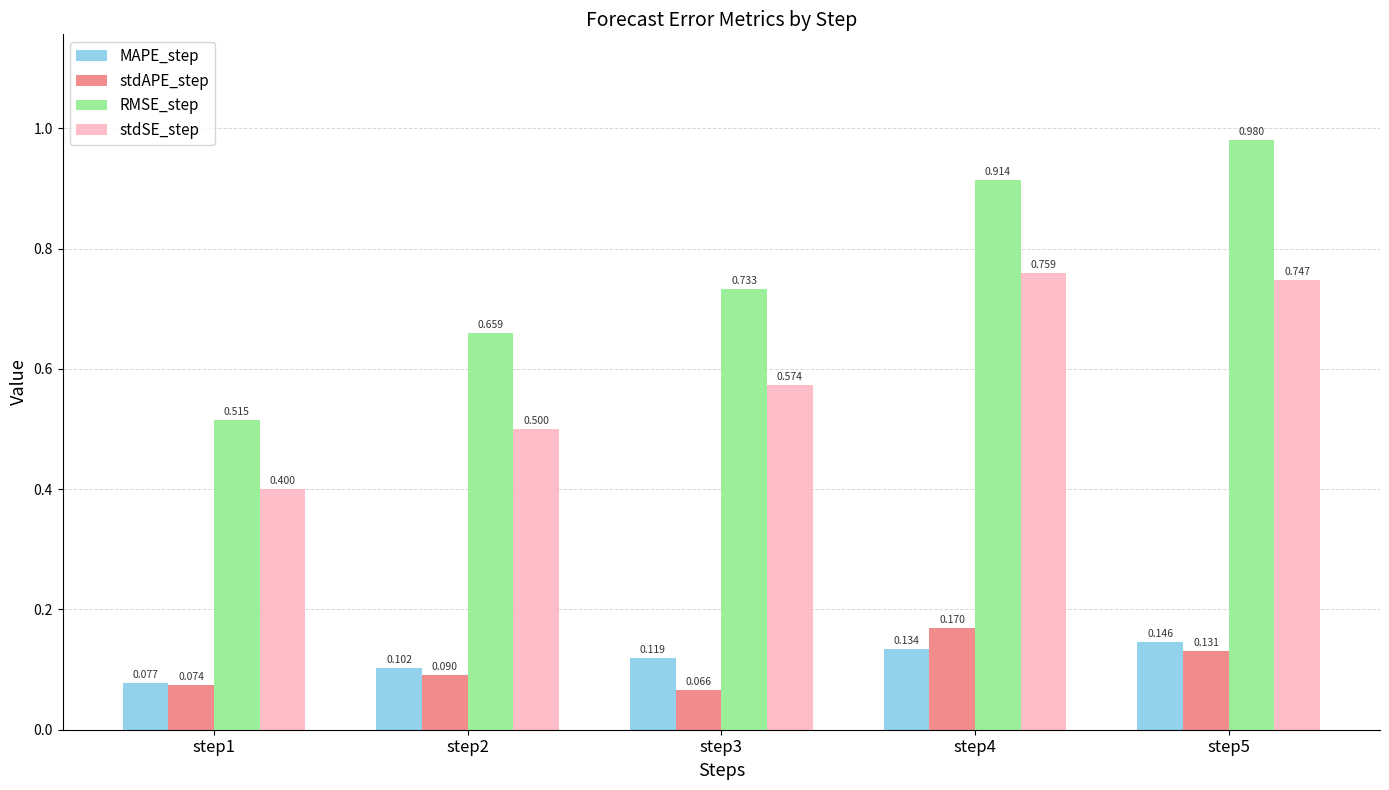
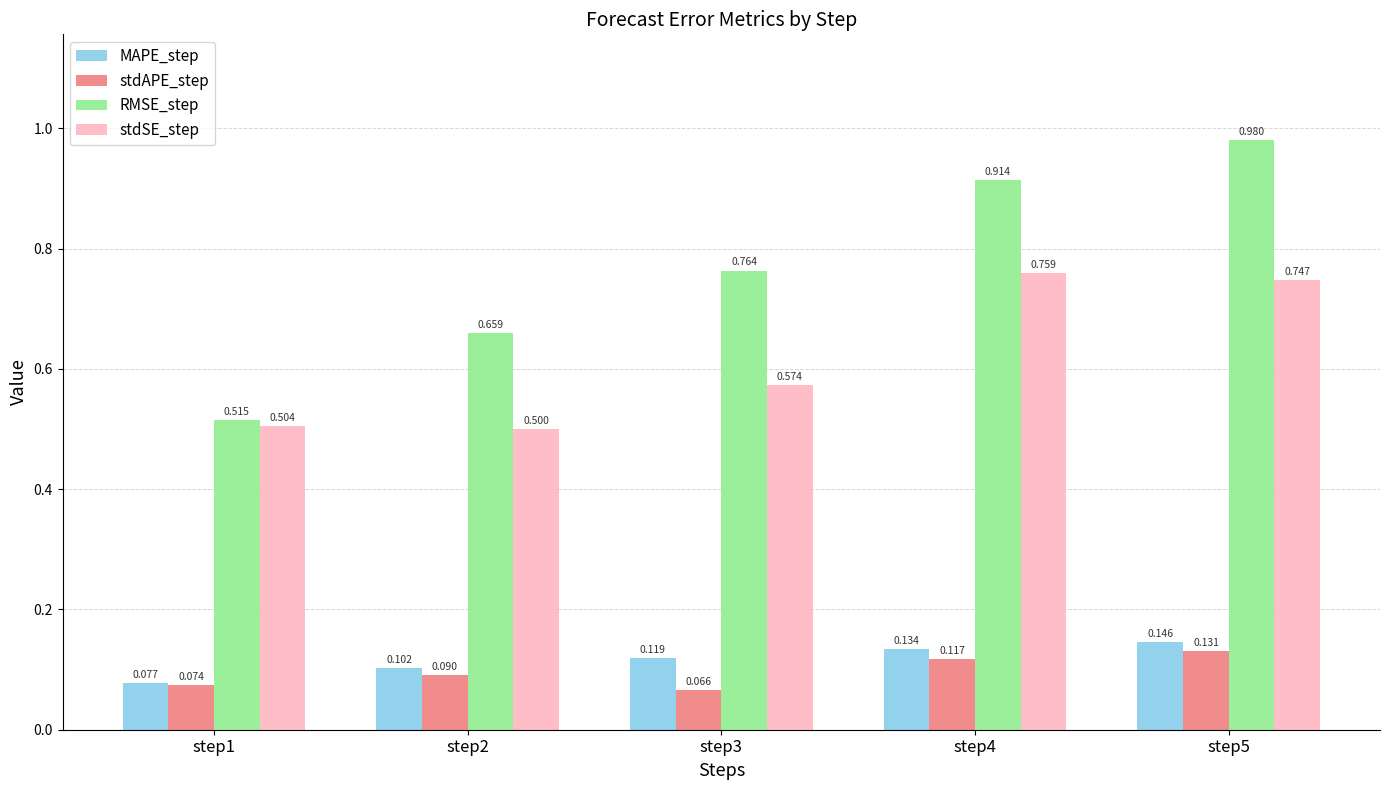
stdSE_step, step1: 0.400 -> 0.504
RMSE_step, step3: 0.733 -> 0.764
stdAPE_step, step4: 0.170 -> 0.117
